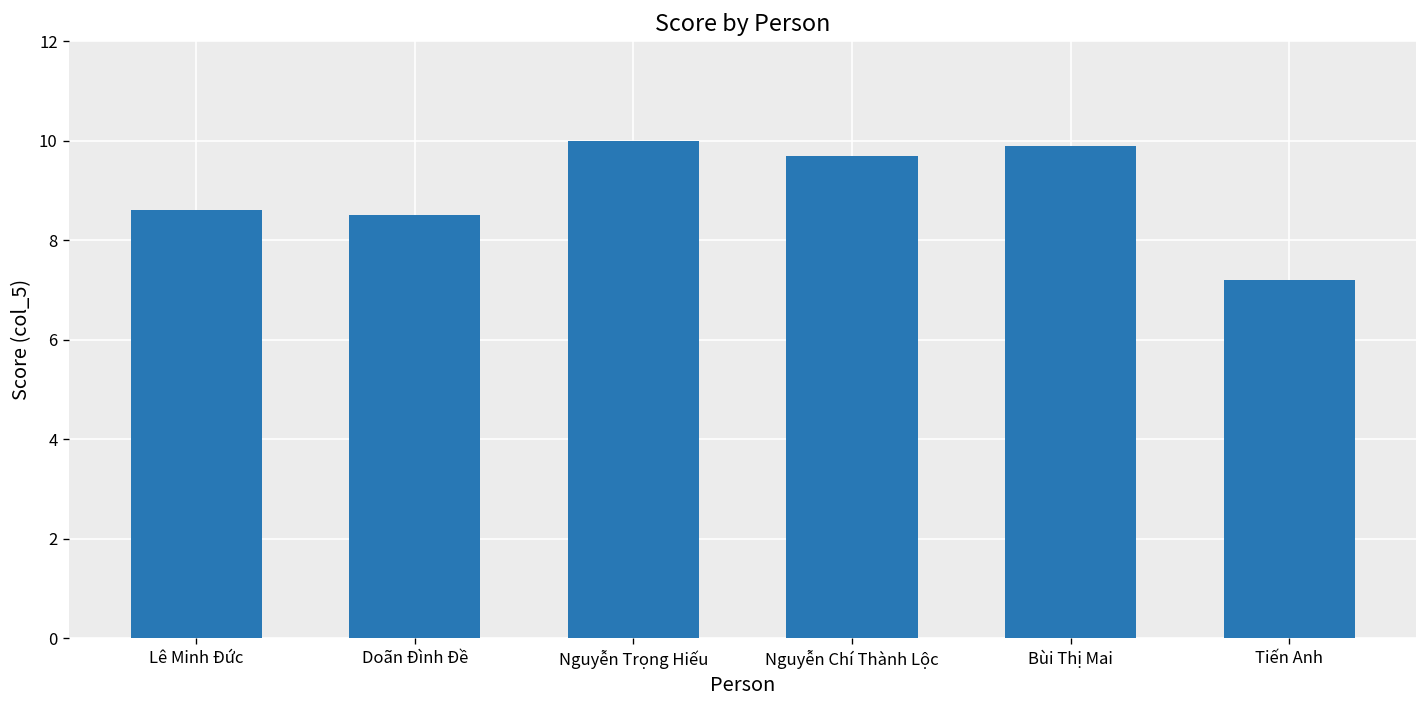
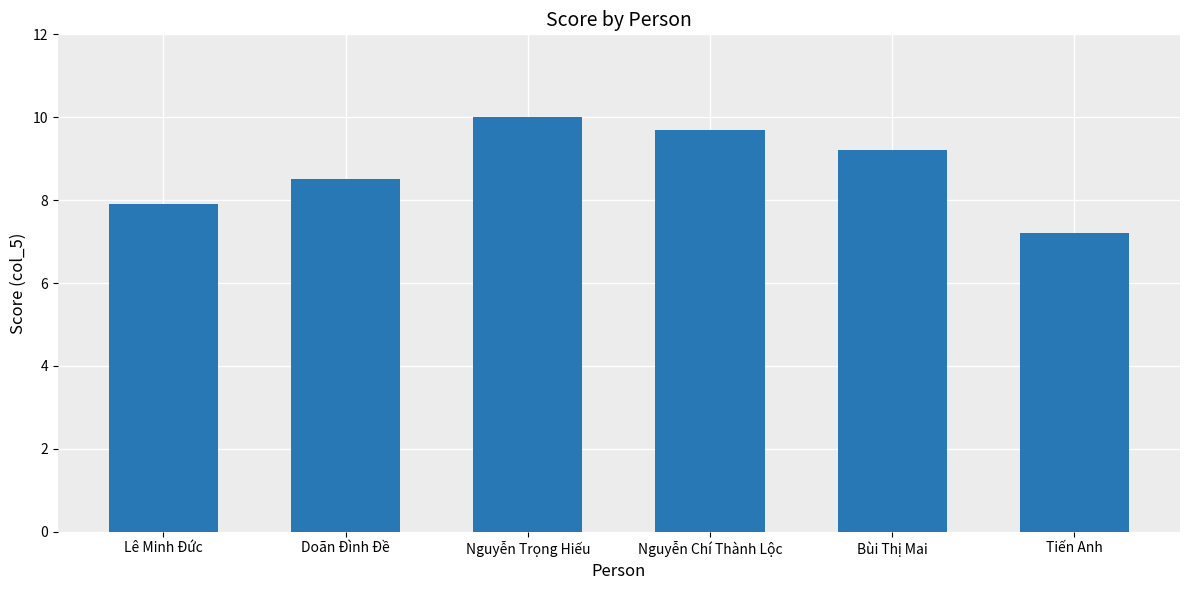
Lê Minh Đức: 8.6 -> 7.9
Bùi Thị Mai: 9.9 -> 9.2
